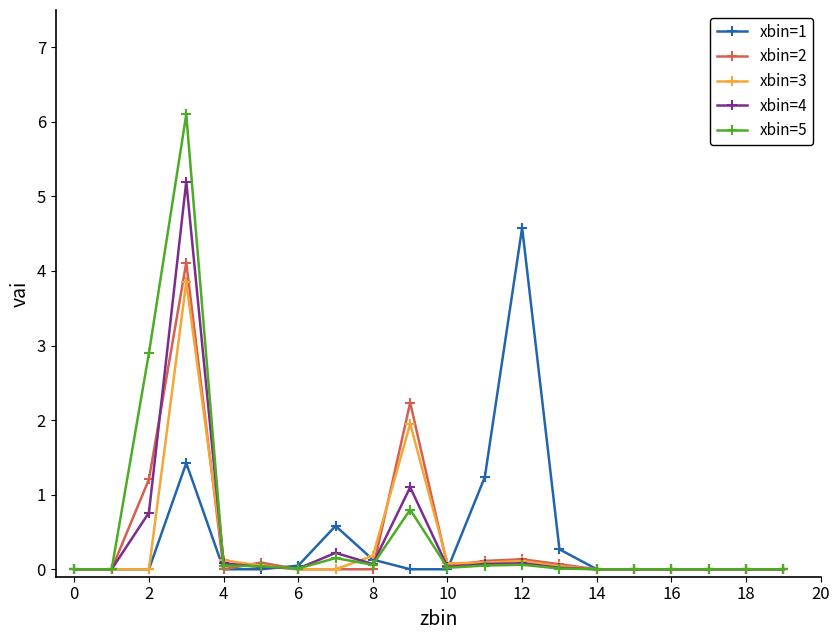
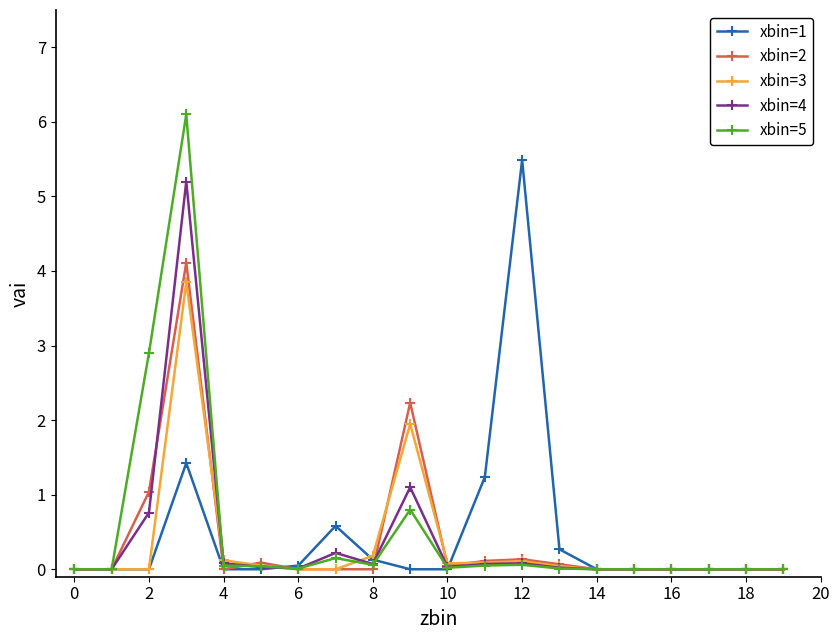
xbin=2, 2: 1.2 -> 1.0
xbin=1, 12: 4.6 -> 5.5
